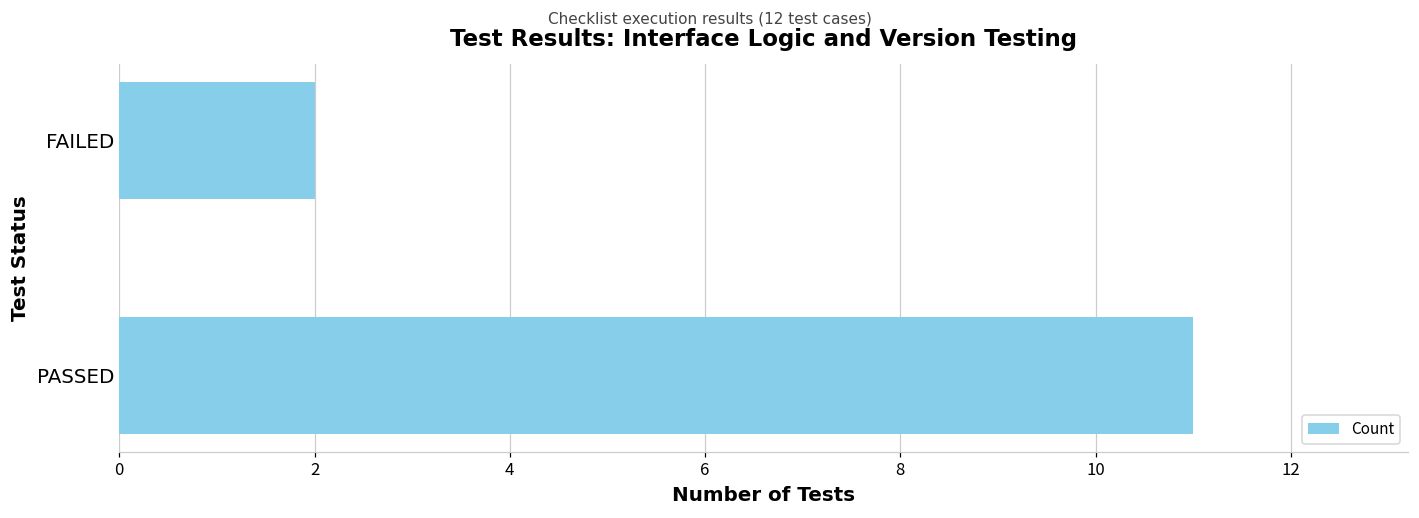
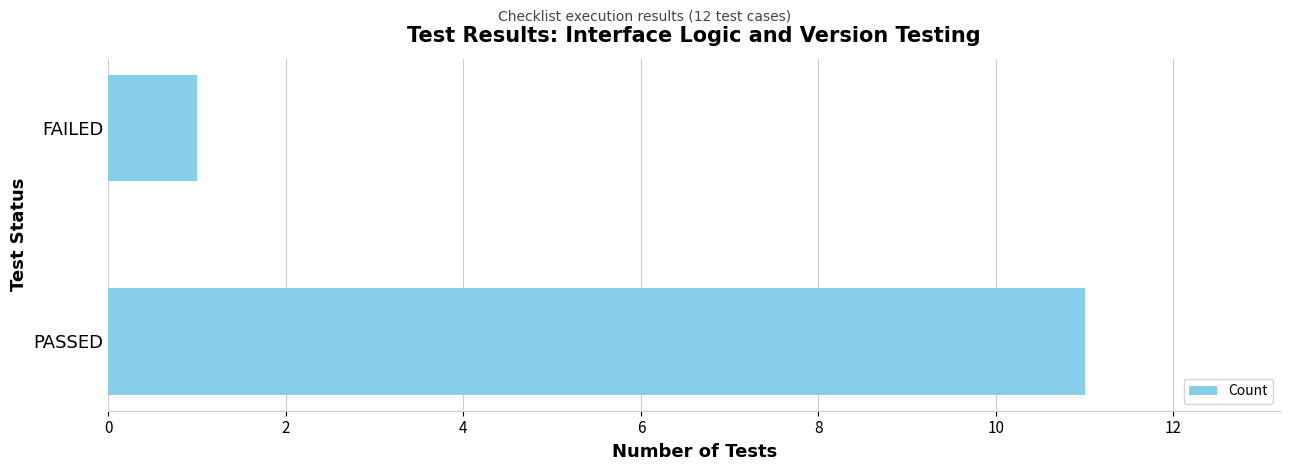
FAILED: 2 -> 1
